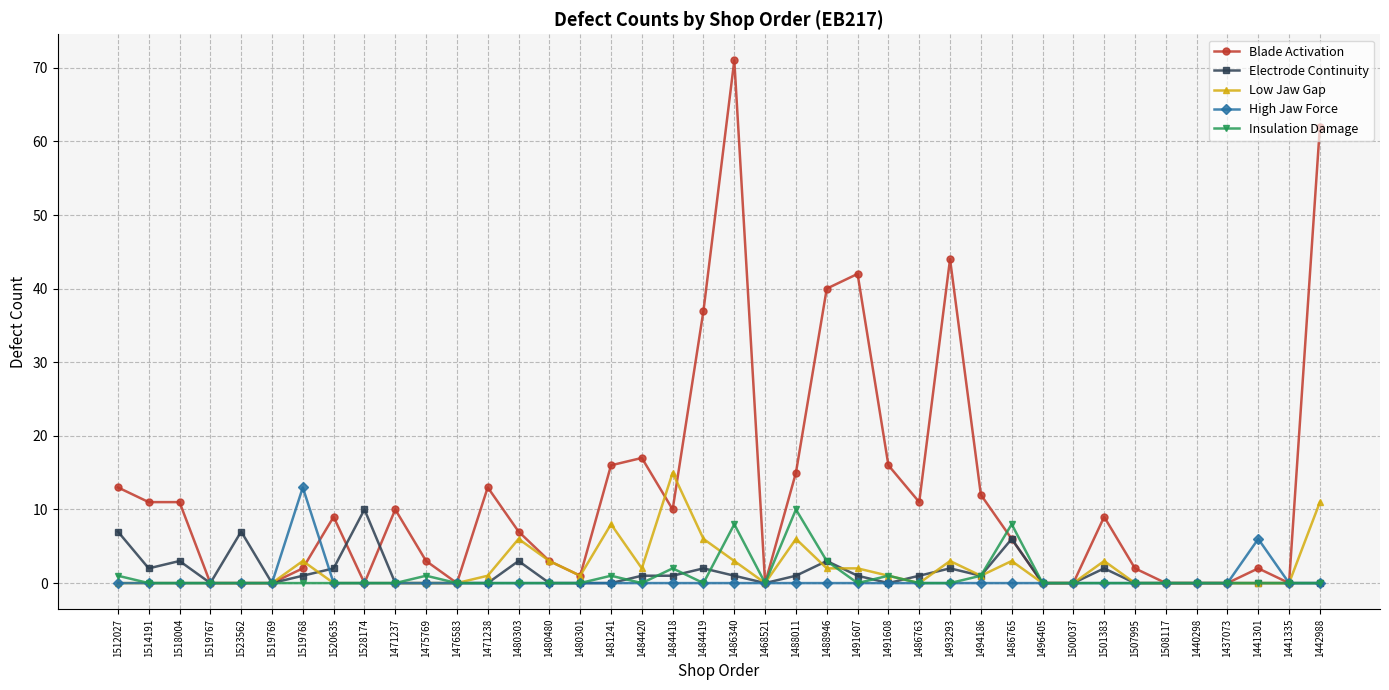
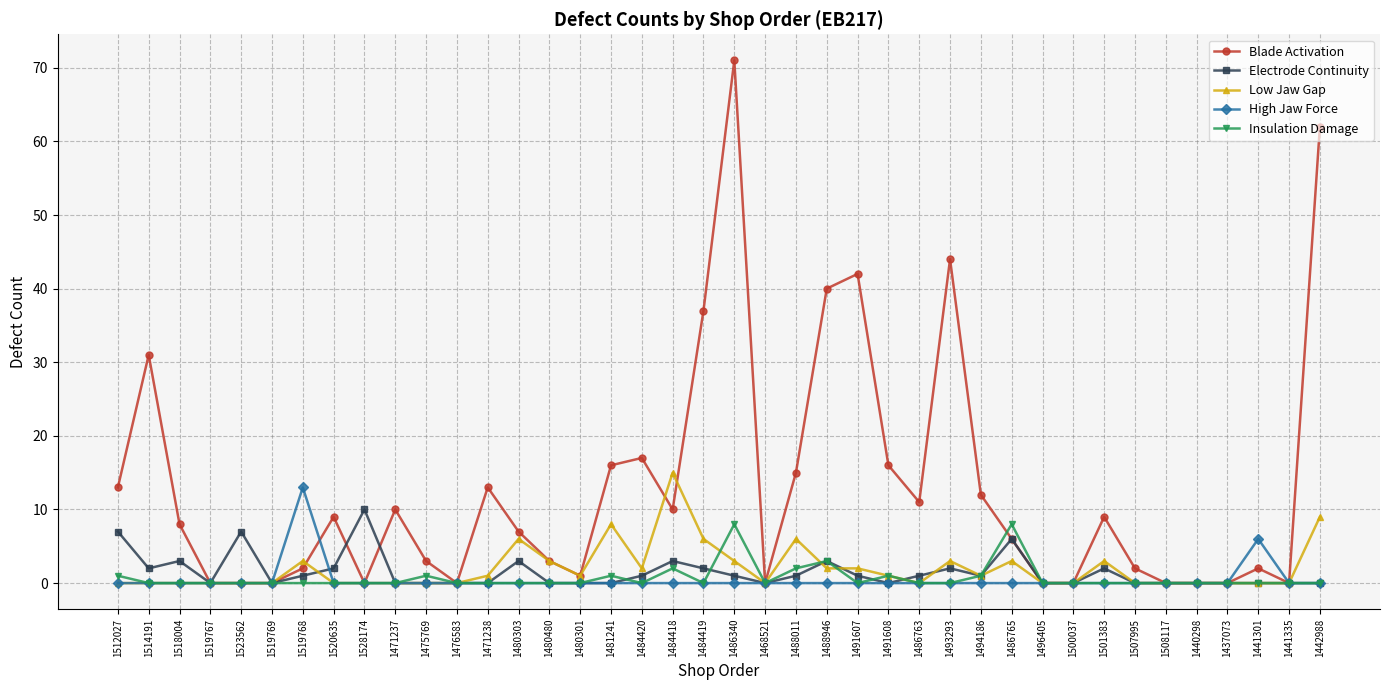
Blade Activation, 1514191: 11 -> 31
Blade Activation, 1518004: 11 -> 8
Electrode Continuity, 1484418: 1 -> 3
Insulation Damage, 1488011: 10 -> 2
Low Jaw Gap, 1442988: 11 -> 9
